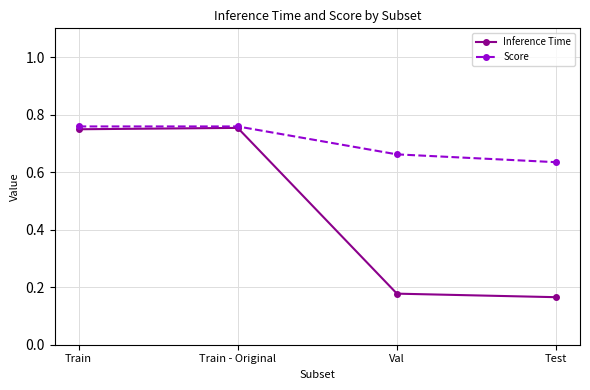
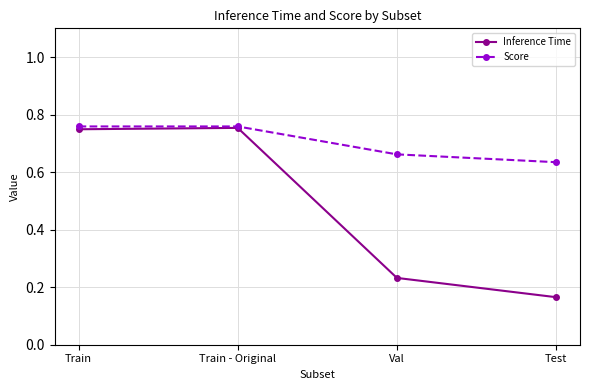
Inference Time, Val: 0.18 -> 0.23
